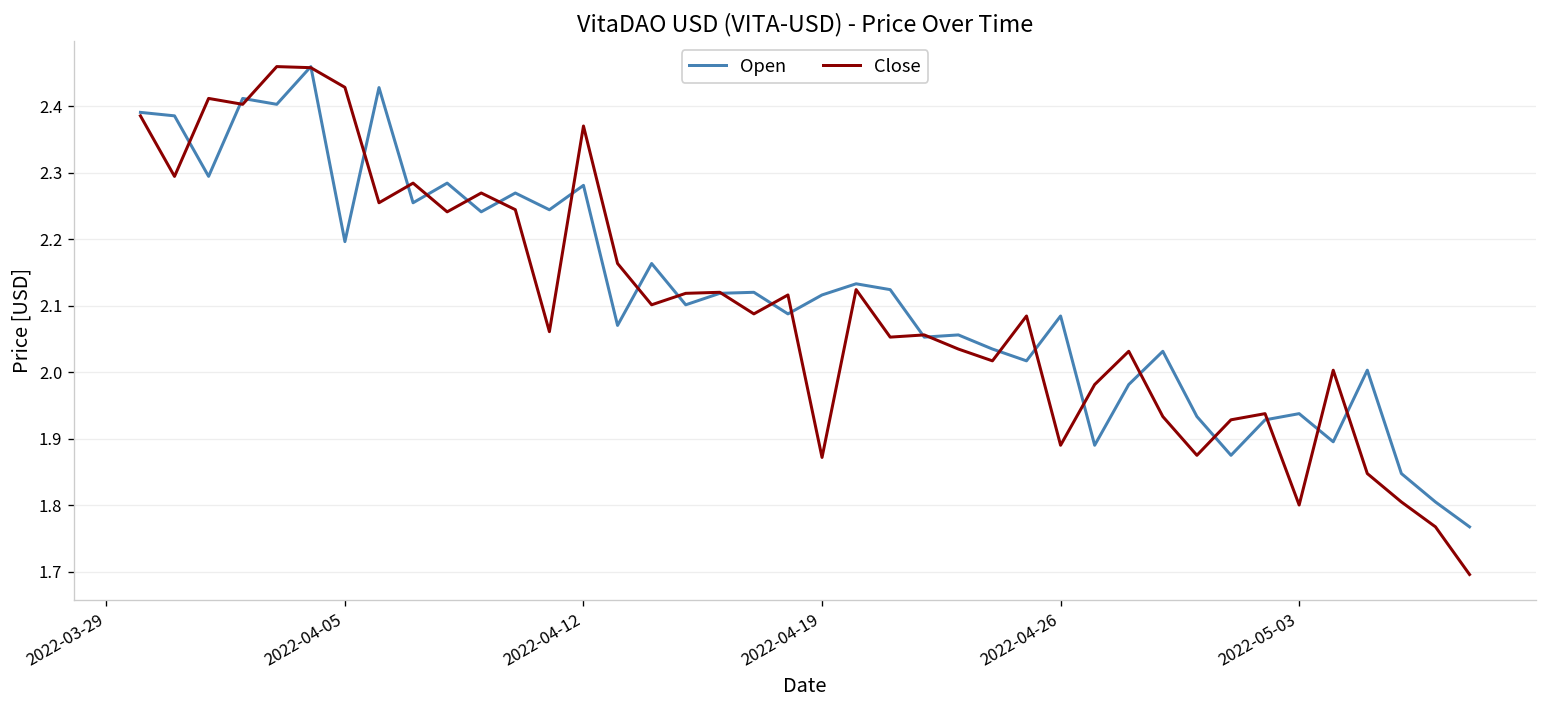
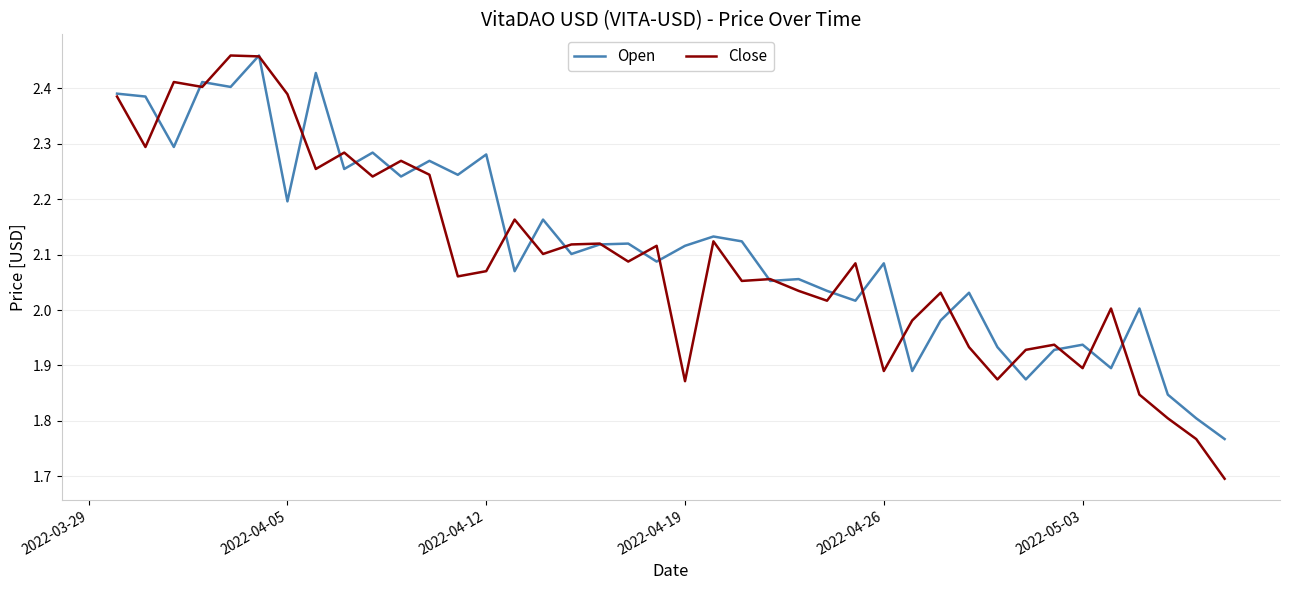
Close, 2022-04-05: 2.43 -> 2.39
Close, 2022-04-12: 2.37 -> 2.07
Close, 2022-05-03: 1.80 -> 1.90
